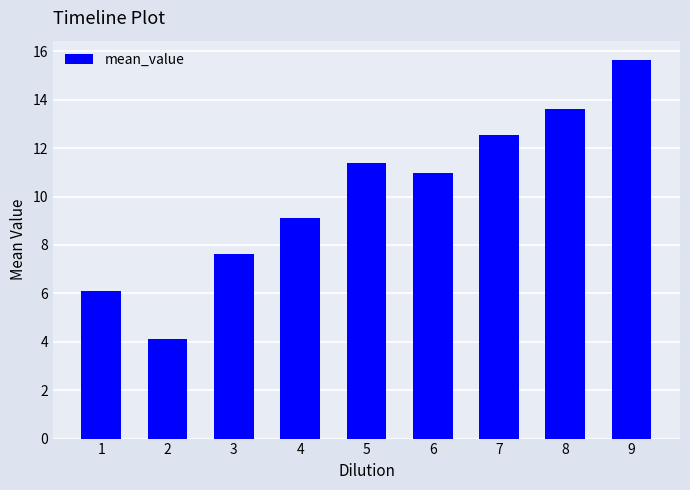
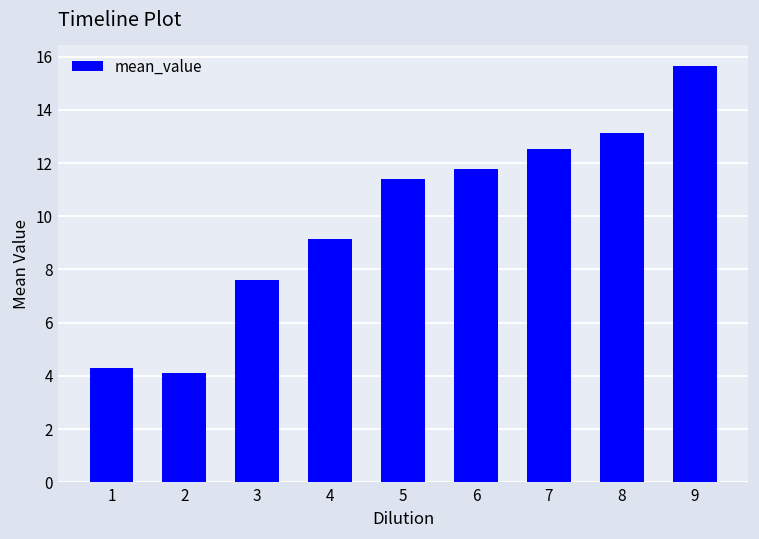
1: 6.1 -> 4.3
6: 11.0 -> 11.8
8: 13.6 -> 13.1
